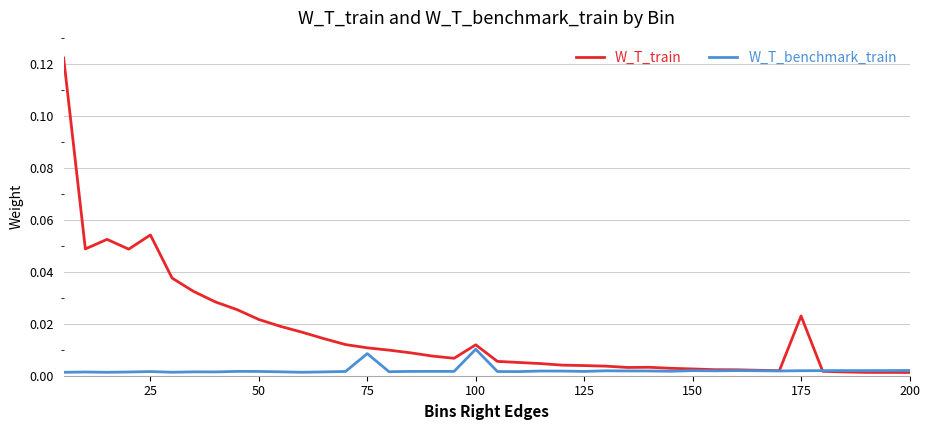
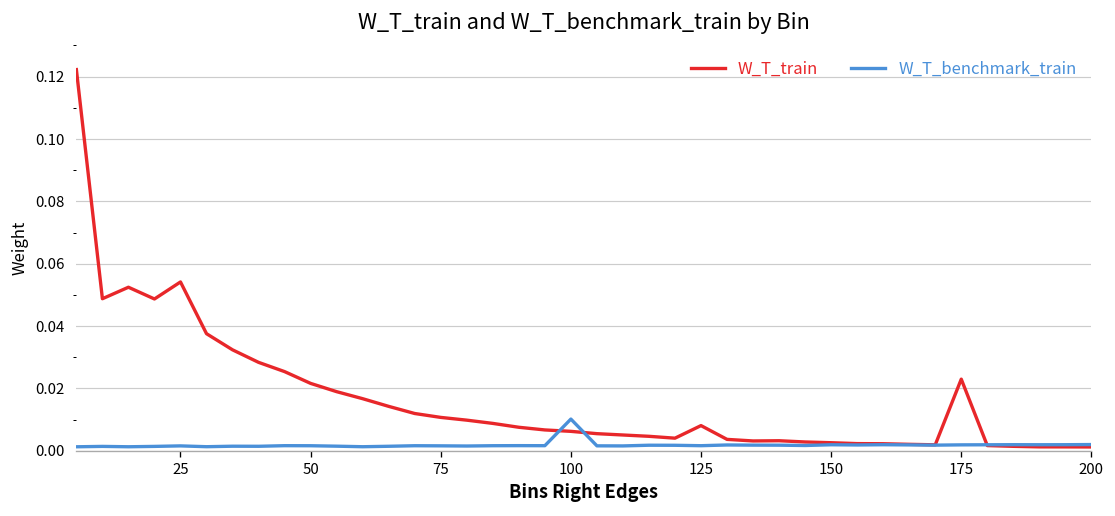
W_T_benchmark_train, 75: 0.009 -> 0.002
W_T_train, 100: 0.012 -> 0.006
W_T_train, 125: 0.004 -> 0.008
